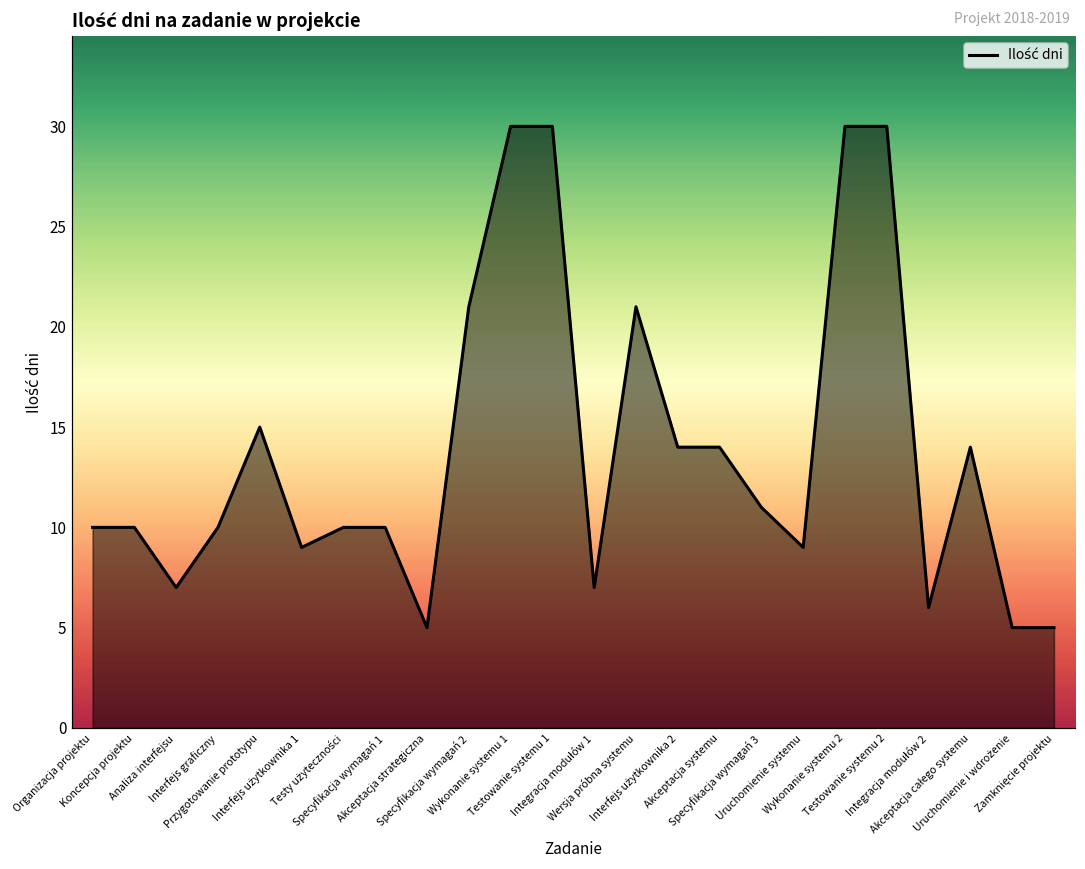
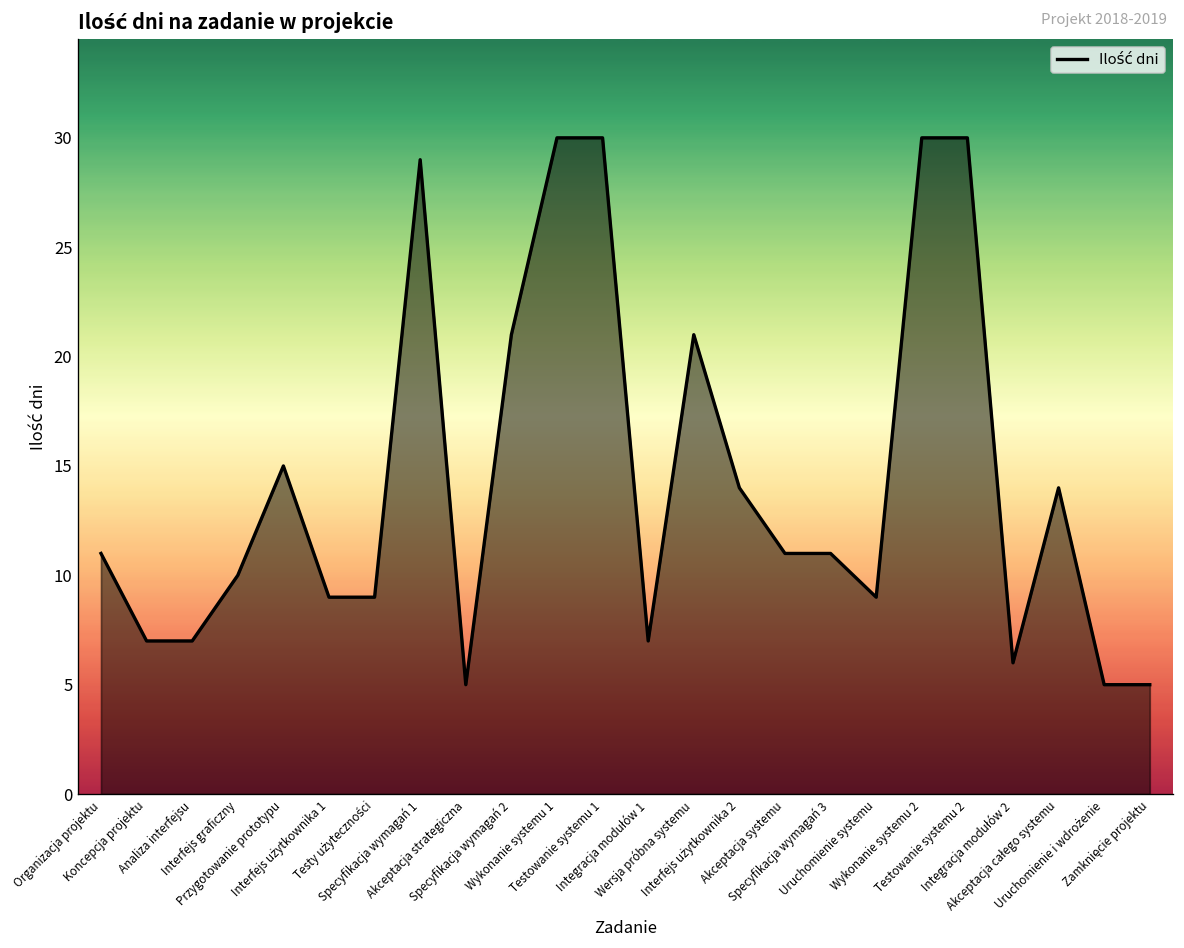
Organizacja projektu: 10 -> 11
Koncepcja projektu: 10 -> 7
Testy użyteczności: 10 -> 9
Specyfikacja wymagań 1: 10 -> 29
Akceptacja systemu: 14 -> 11
